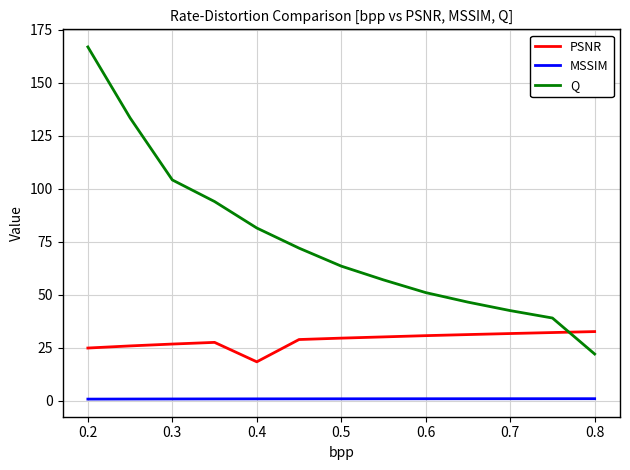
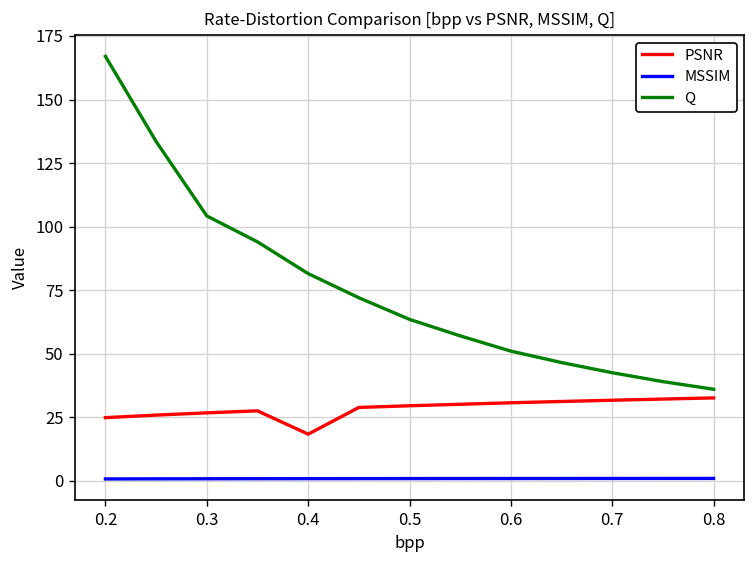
Q, 0.8: 22 -> 36
